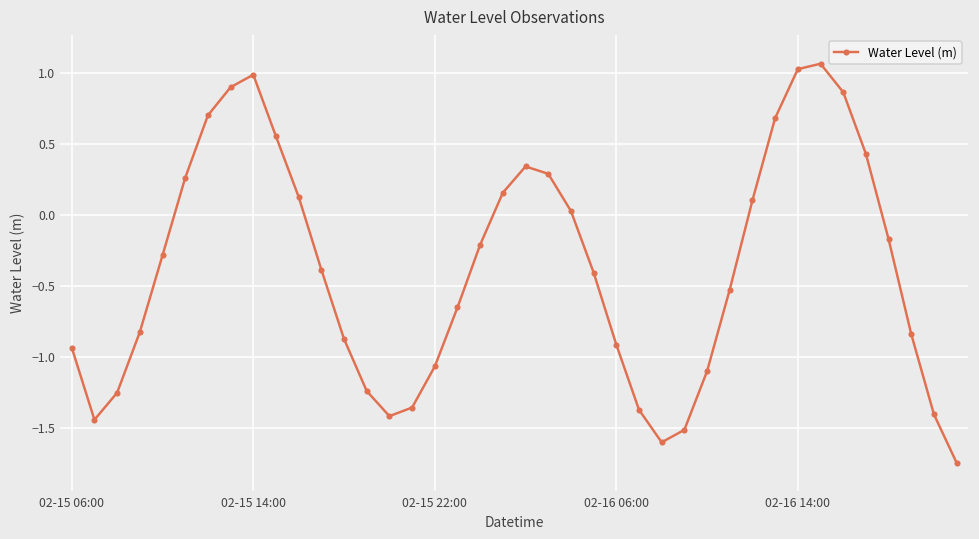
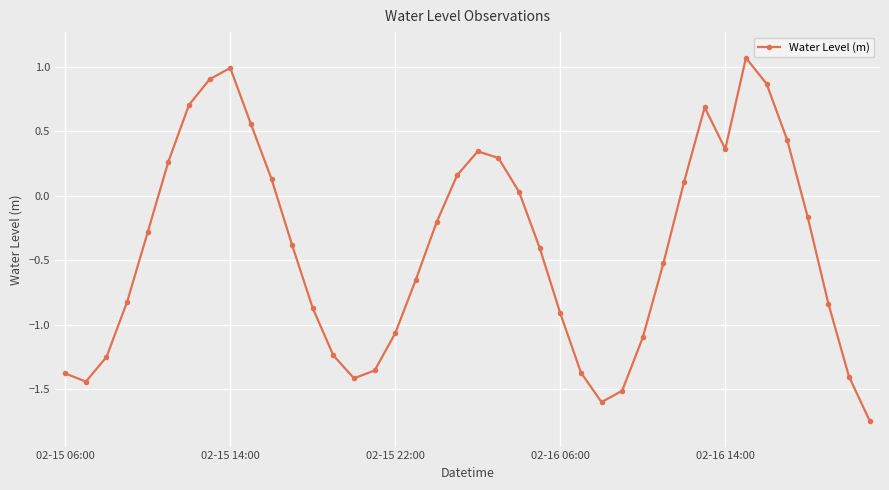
02-15 06:00: -0.93 -> -1.38
02-16 14:00: 1.03 -> 0.36
